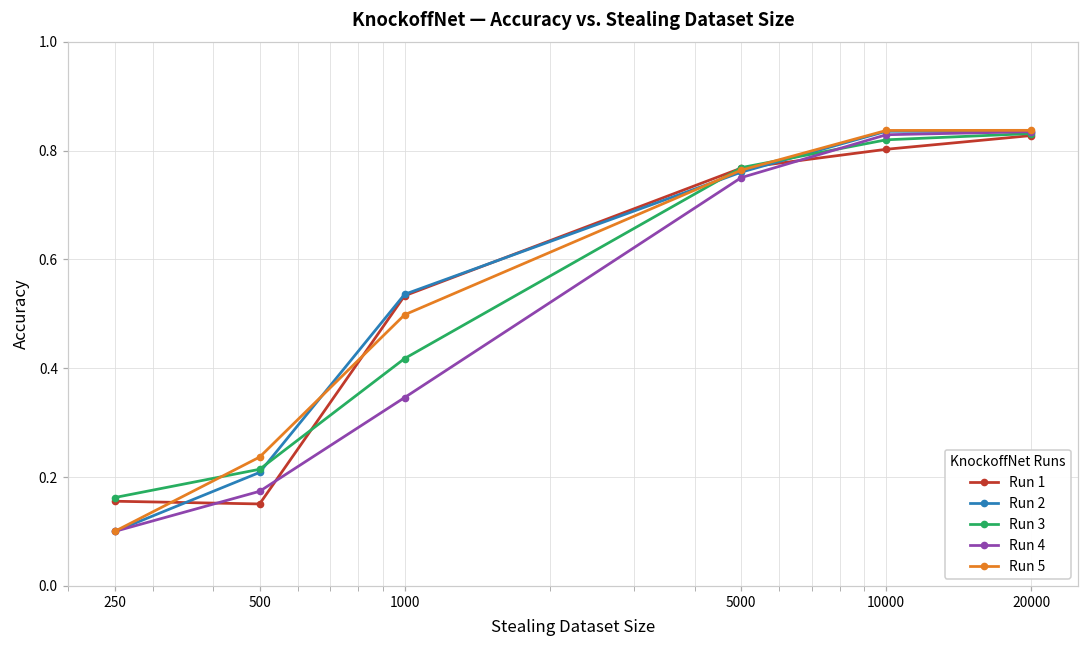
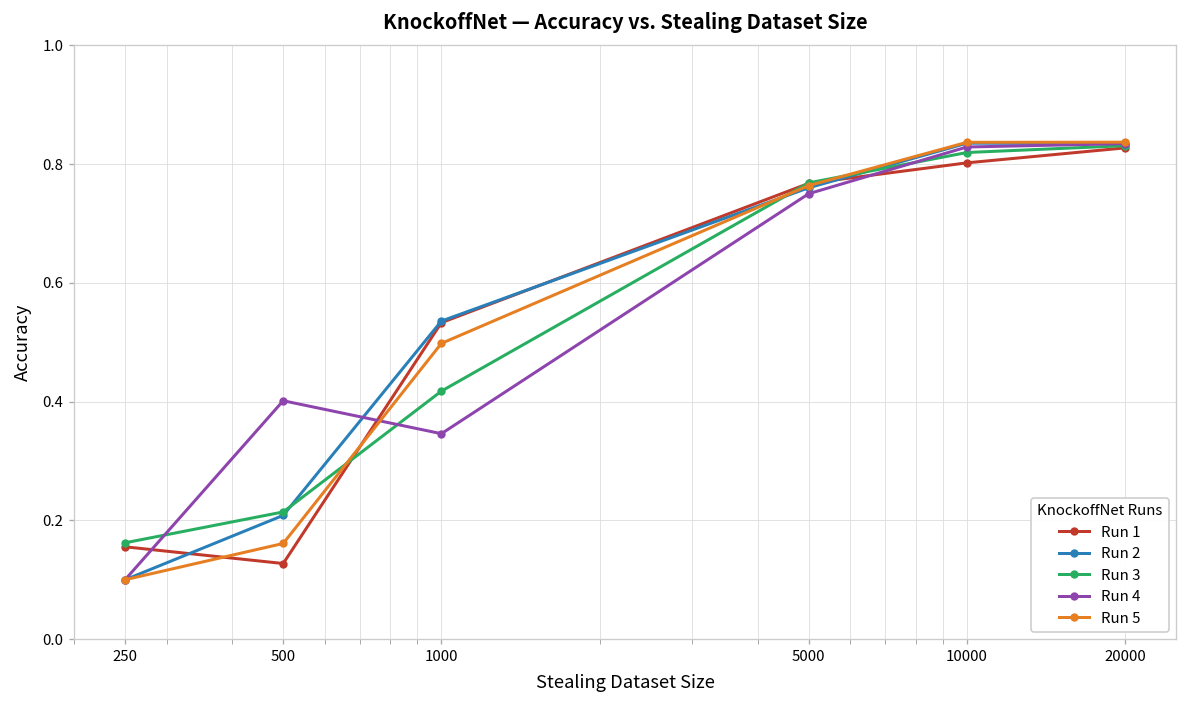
Run 1, 500: 0.15 -> 0.13
Run 4, 500: 0.17 -> 0.40
Run 5, 500: 0.24 -> 0.16
